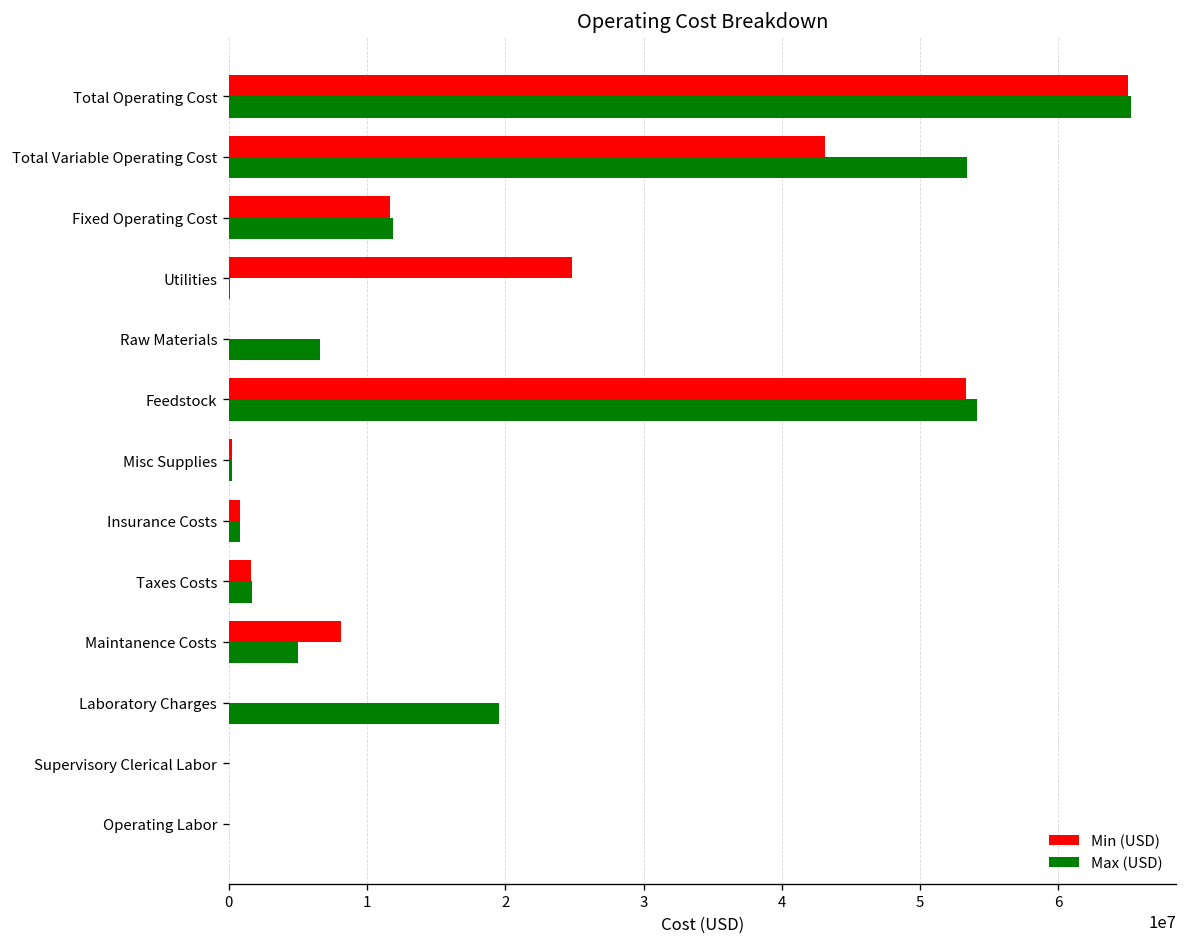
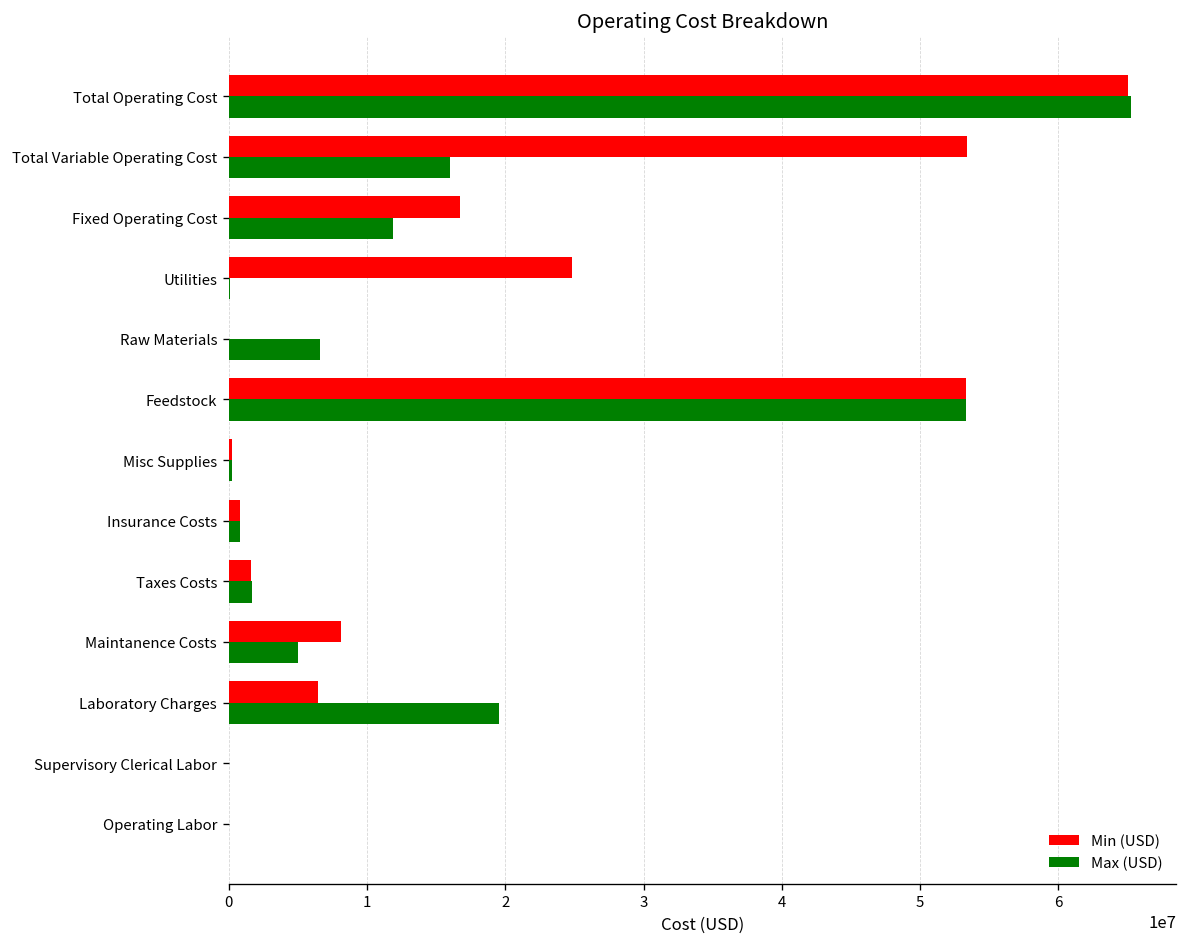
Min (USD), Total Variable Operating Cost: 43100000 -> 53400000
Max (USD), Total Variable Operating Cost: 53400000 -> 16000000
Min (USD), Fixed Operating Cost: 11700000 -> 16700000
Max (USD), Feedstock: 54100000 -> 53300000
Min (USD), Laboratory Charges: 0 -> 6500000
